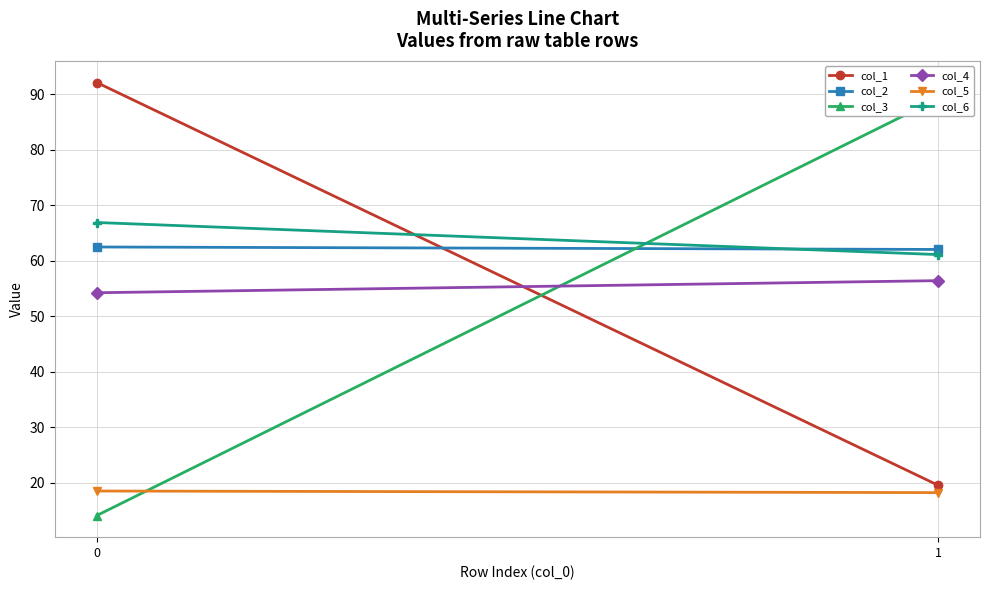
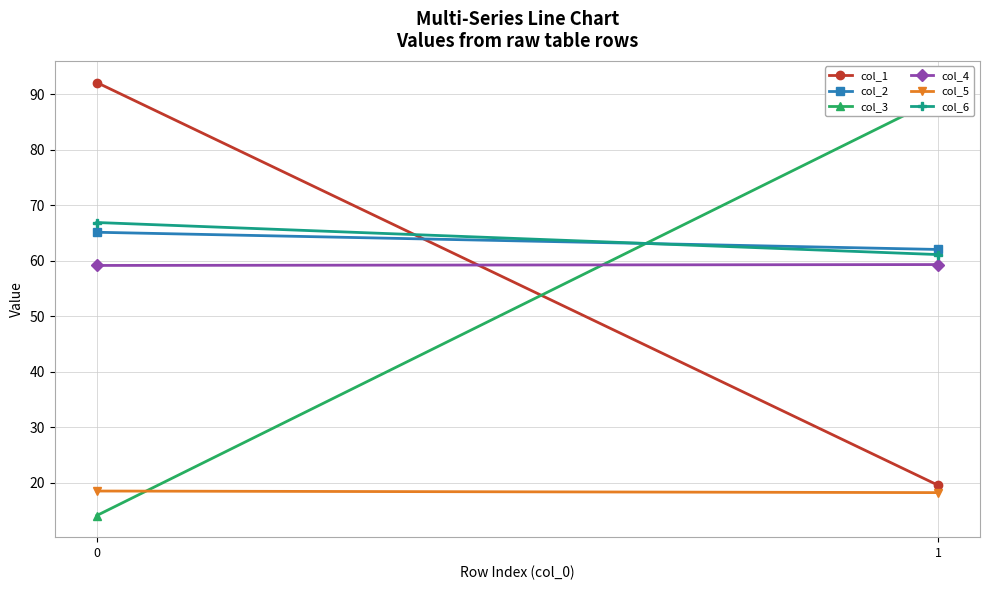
col_2, 0: 62 -> 65
col_4, 0: 54 -> 59
col_4, 1: 56 -> 59
